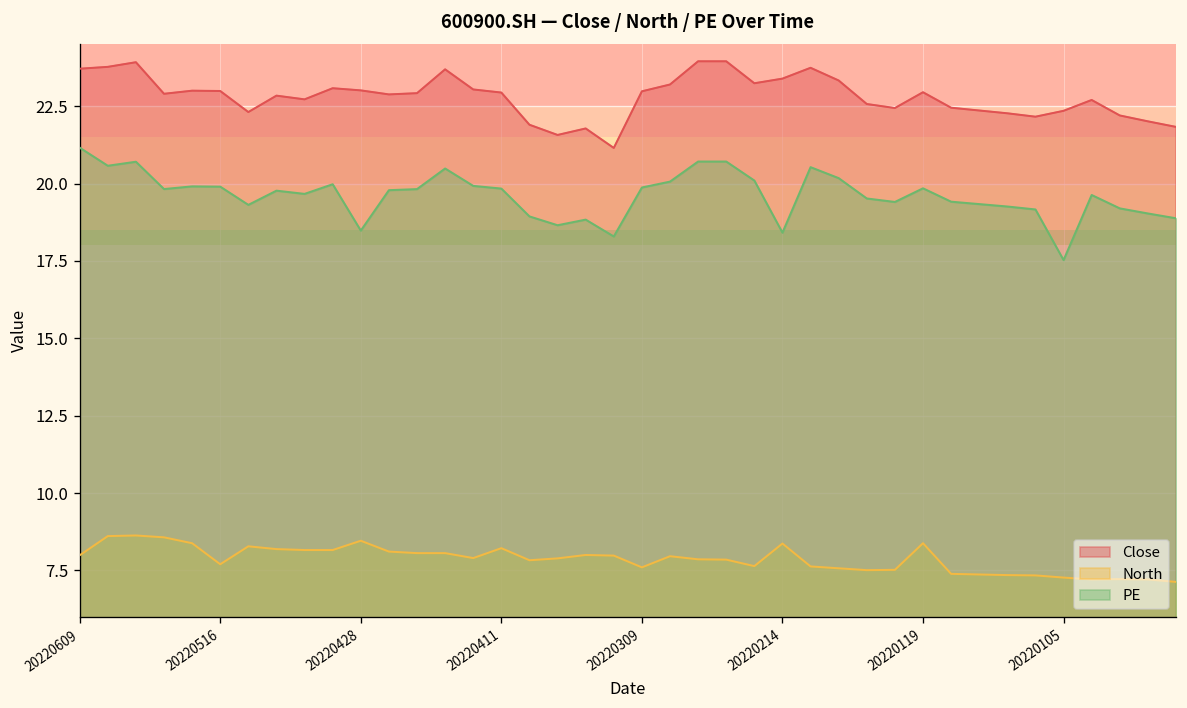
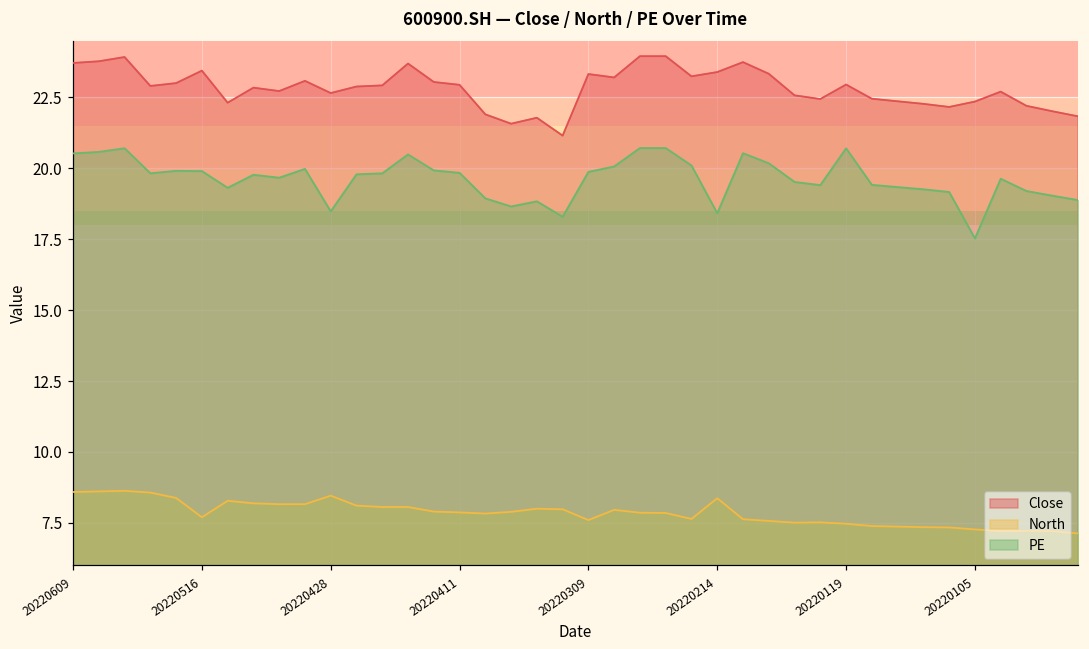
North, 20220609: 8.0 -> 8.6
PE, 20220609: 21.2 -> 20.5
Close, 20220516: 23.0 -> 23.4
Close, 20220428: 23.0 -> 22.7
North, 20220411: 8.2 -> 7.9
Close, 20220309: 23.0 -> 23.3
North, 20220119: 8.4 -> 7.5
PE, 20220119: 19.8 -> 20.7
